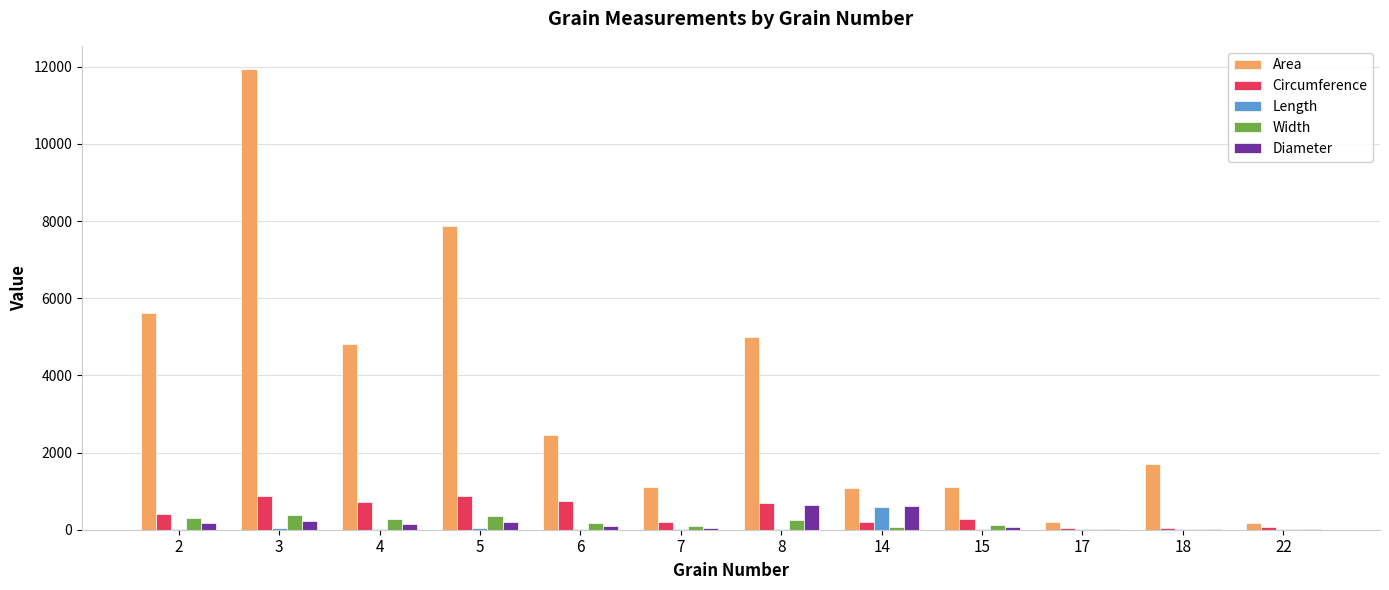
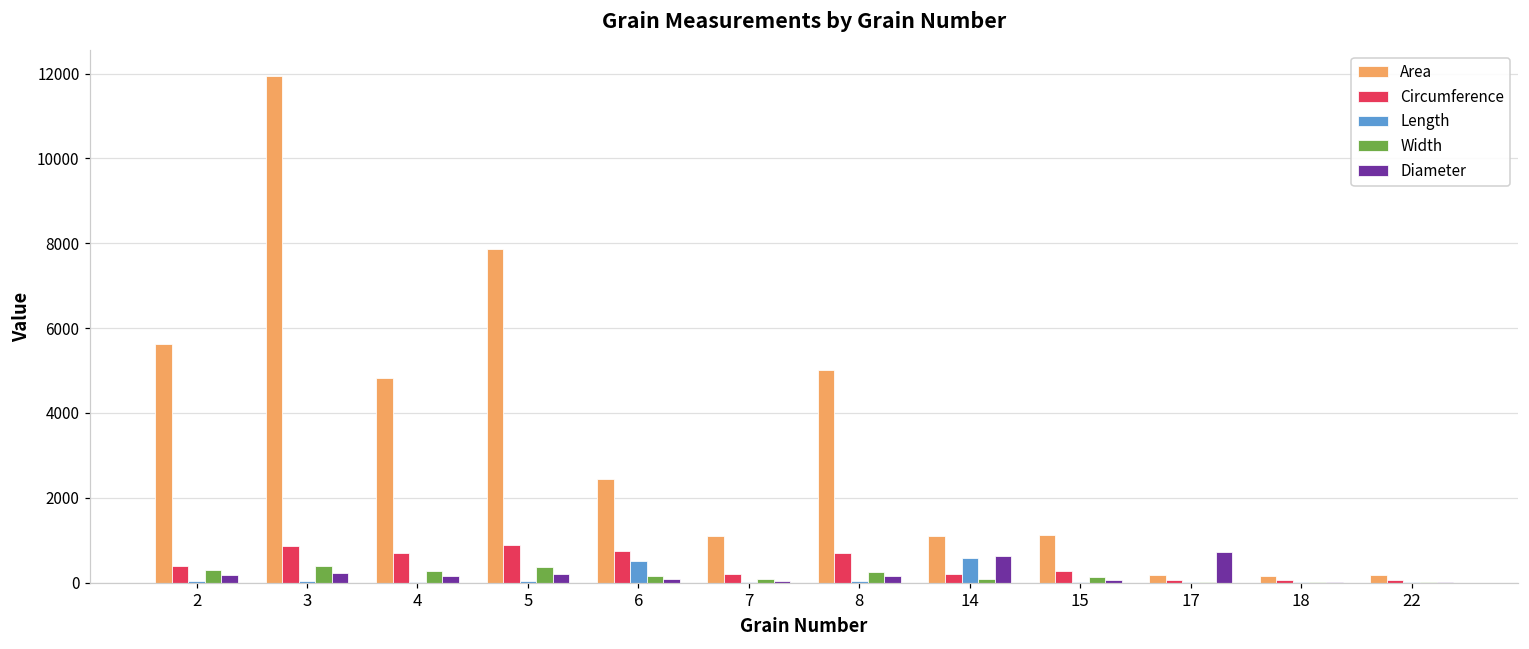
Length, 6: 0 -> 500
Diameter, 8: 600 -> 100
Diameter, 17: 0 -> 700
Area, 18: 1700 -> 100
